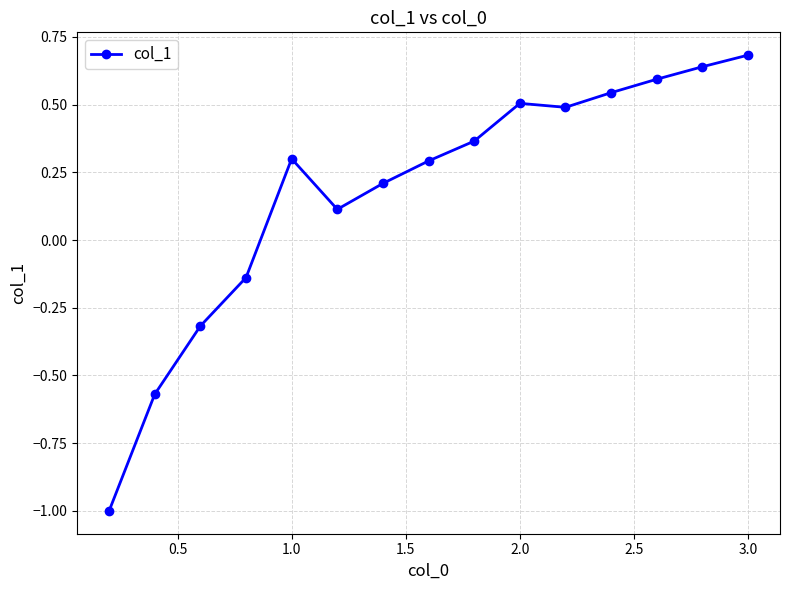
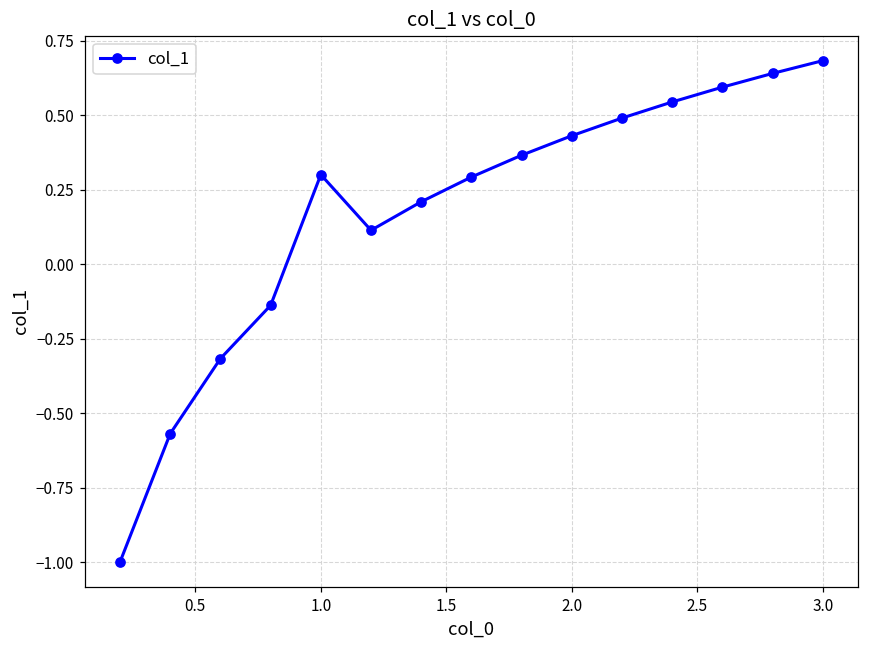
2.0: 0.50 -> 0.43
